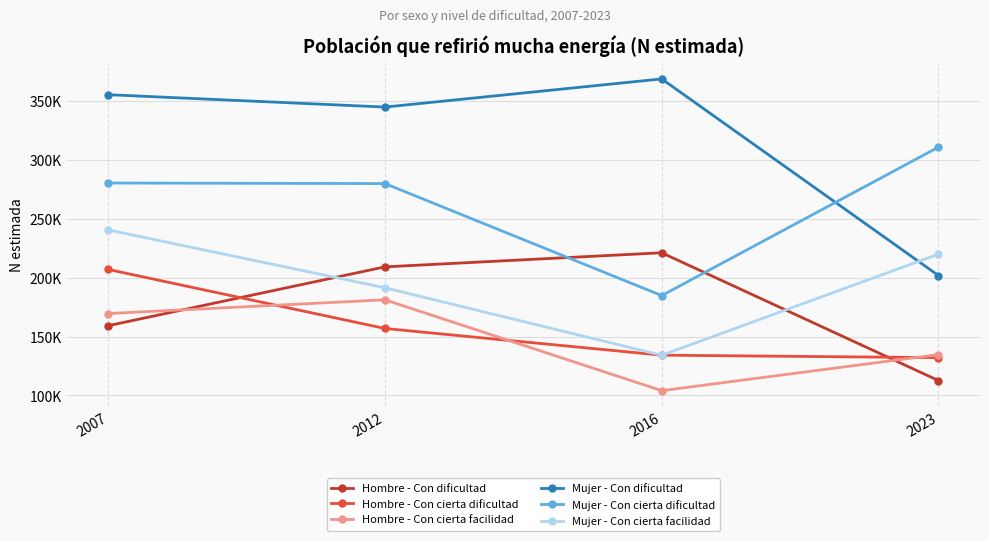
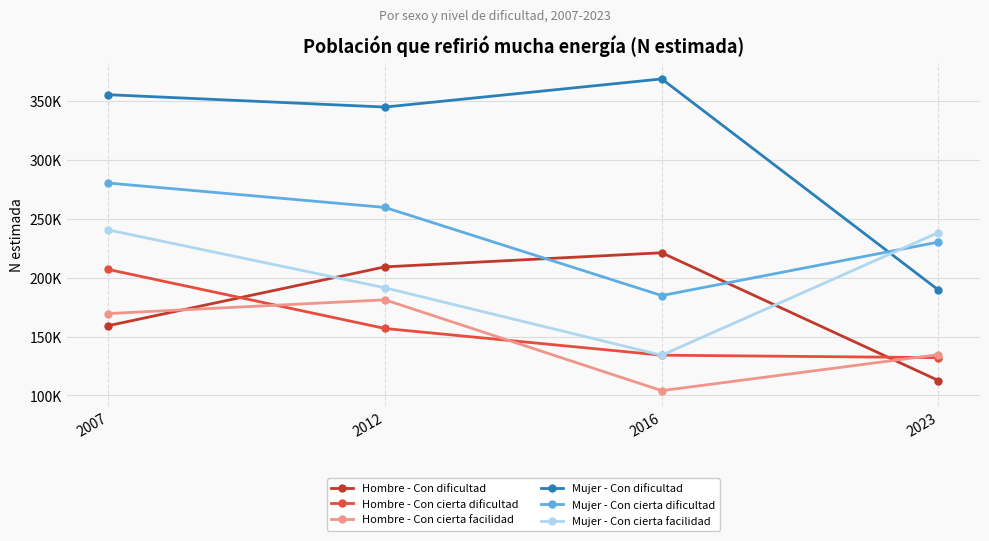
Mujer - Con cierta dificultad, 2012: 280000 -> 260000
Mujer - Con dificultad, 2023: 202000 -> 189000
Mujer - Con cierta dificultad, 2023: 311000 -> 230000
Mujer - Con cierta facilidad, 2023: 220000 -> 238000
